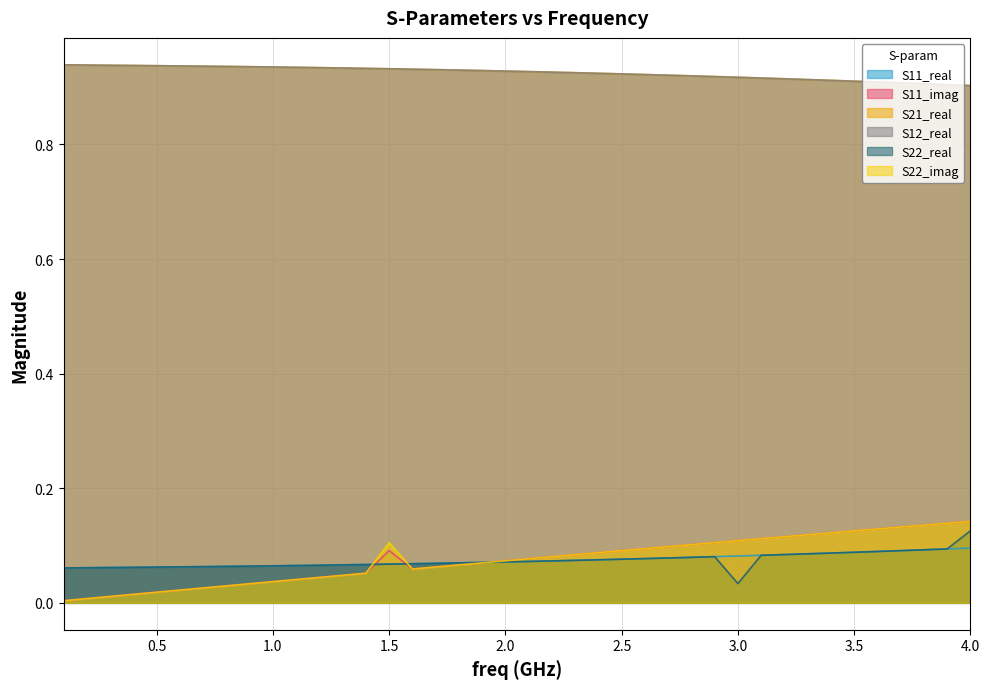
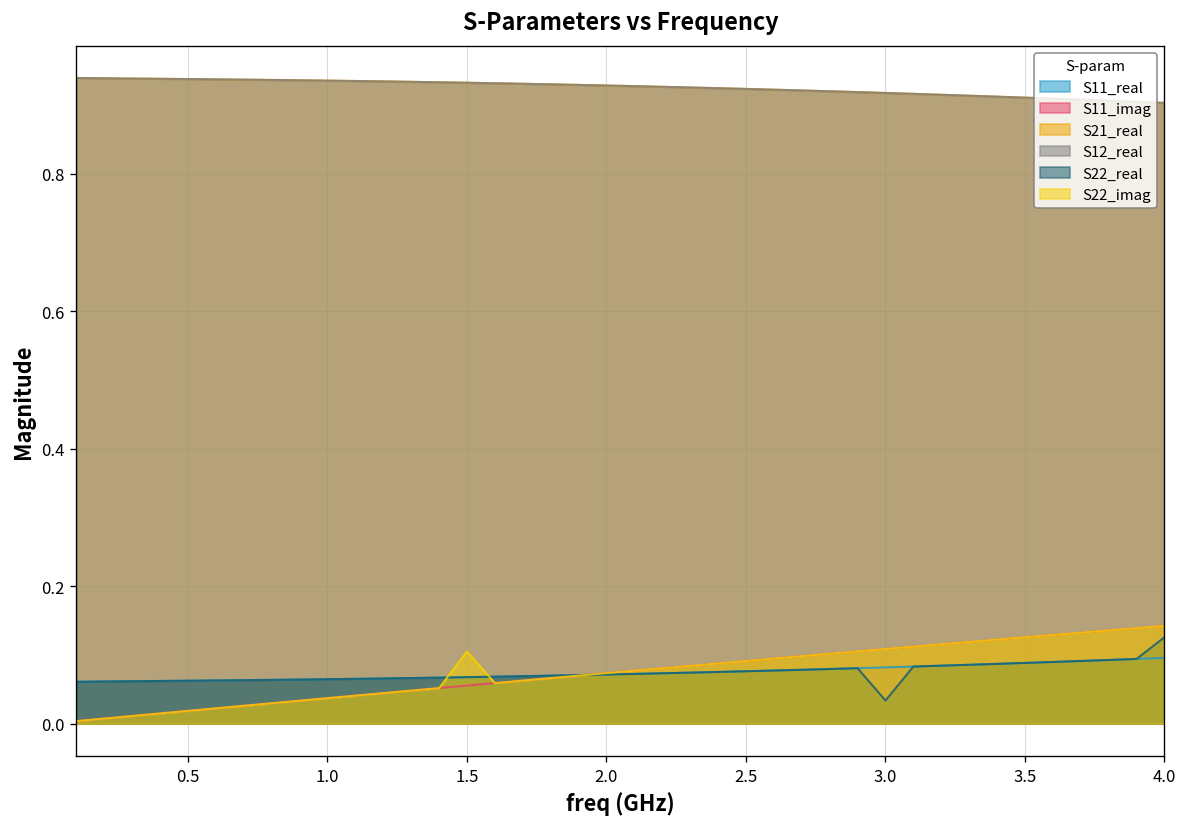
S11_imag, 1.5: 0.09 -> 0.06
